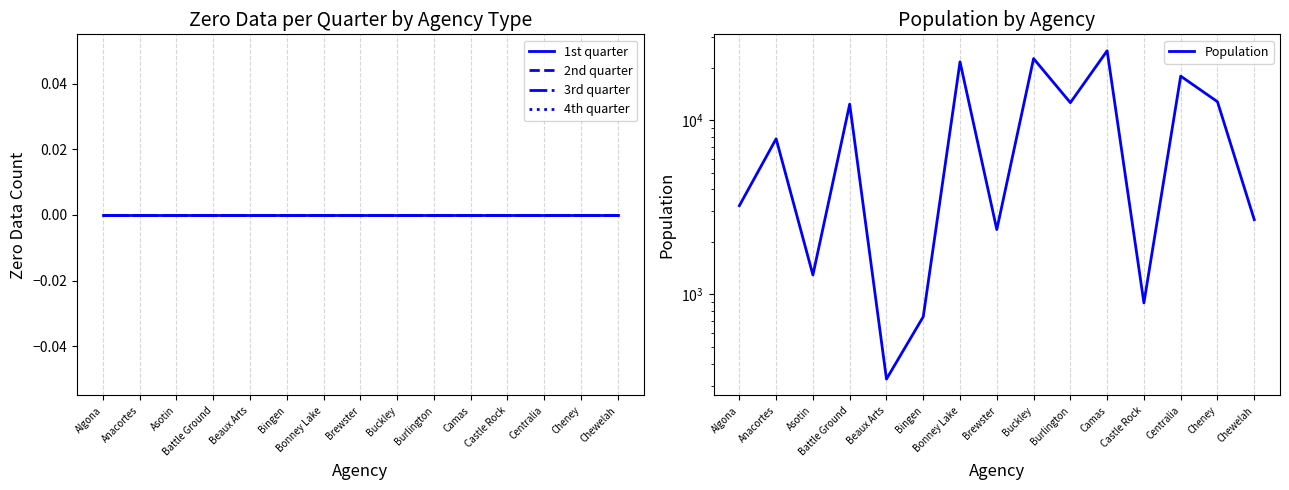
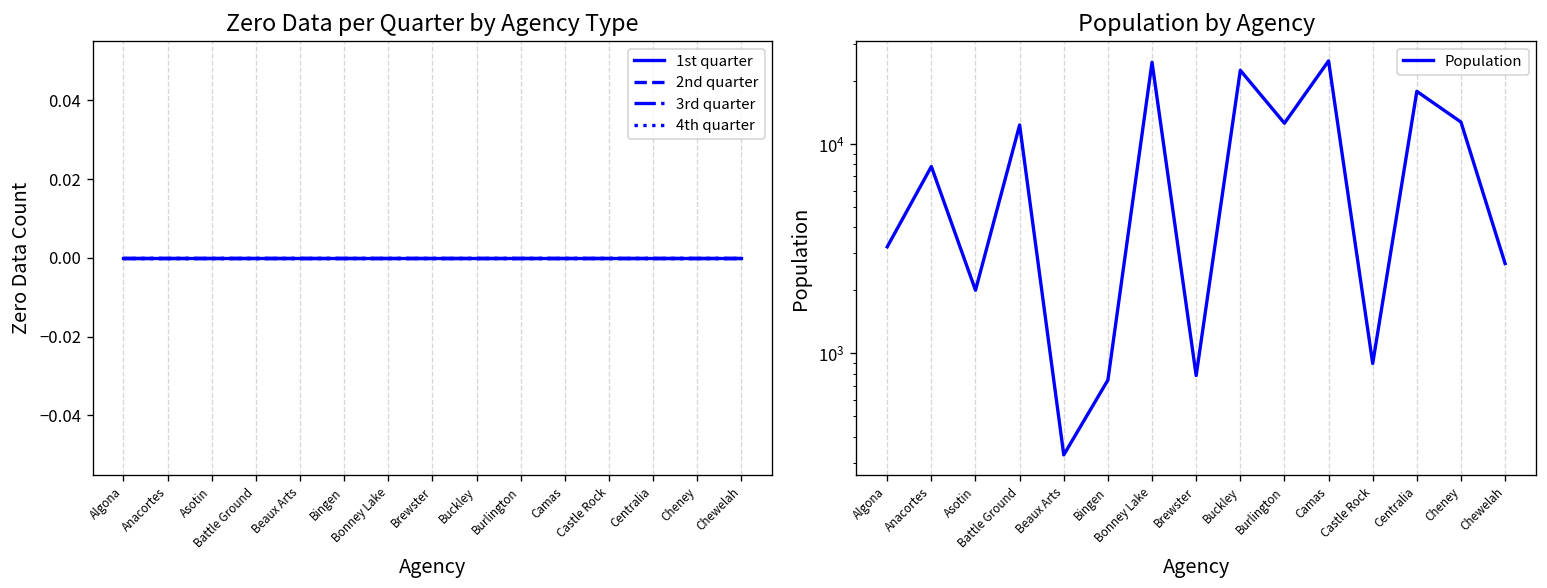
Population by Agency, Asotin: 1300 -> 2000
Population by Agency, Bonney Lake: 22000 -> 25000
Population by Agency, Brewster: 2400 -> 800
